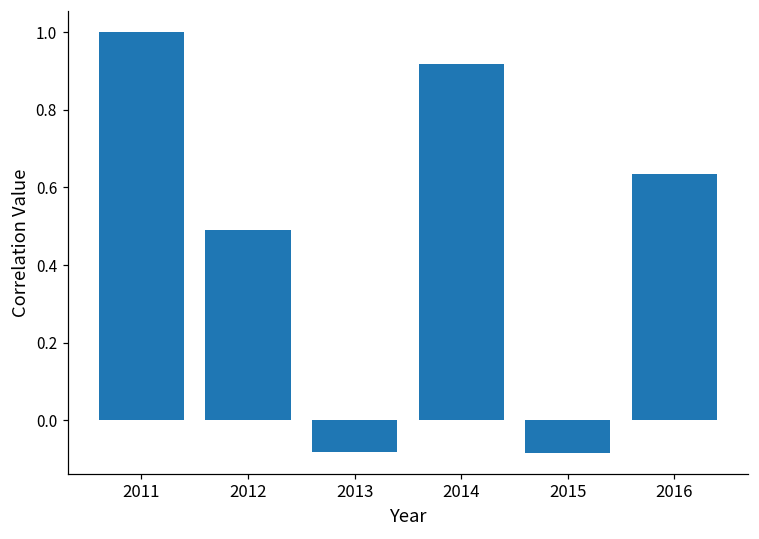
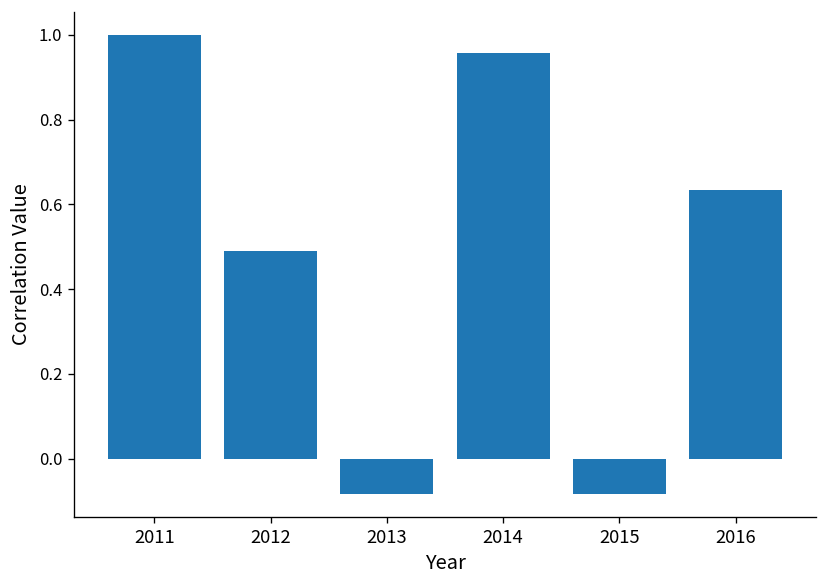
2014: 0.92 -> 0.96
